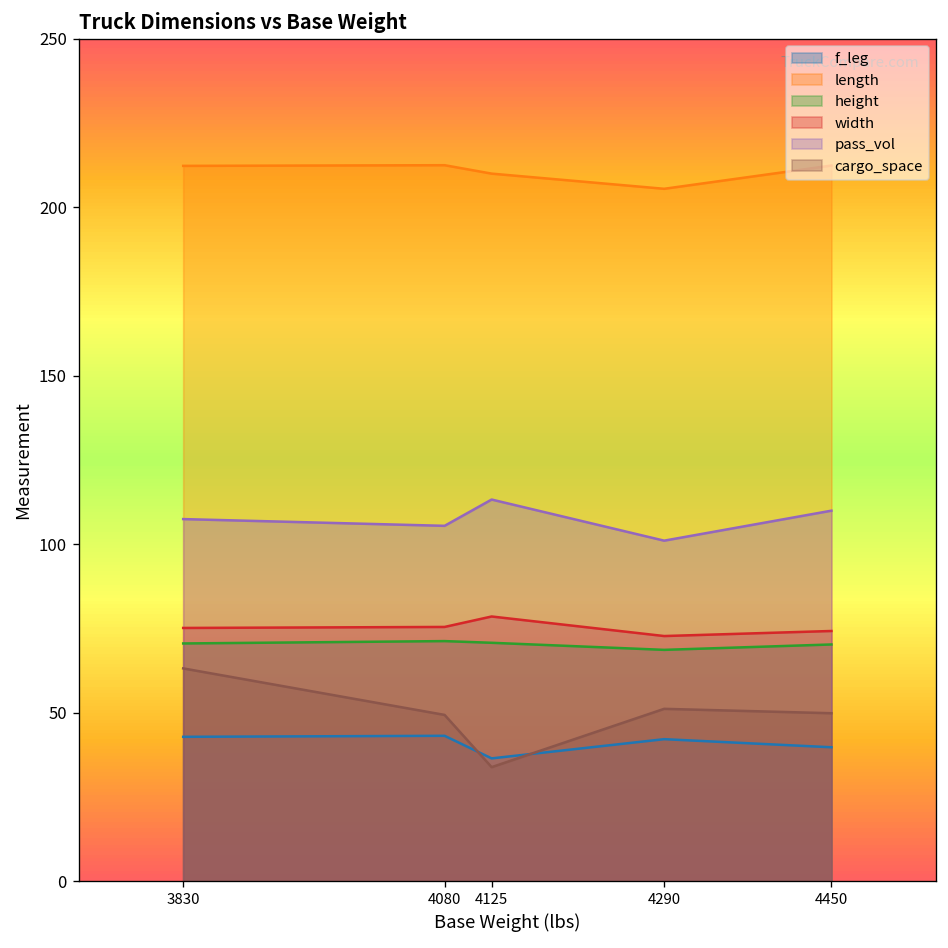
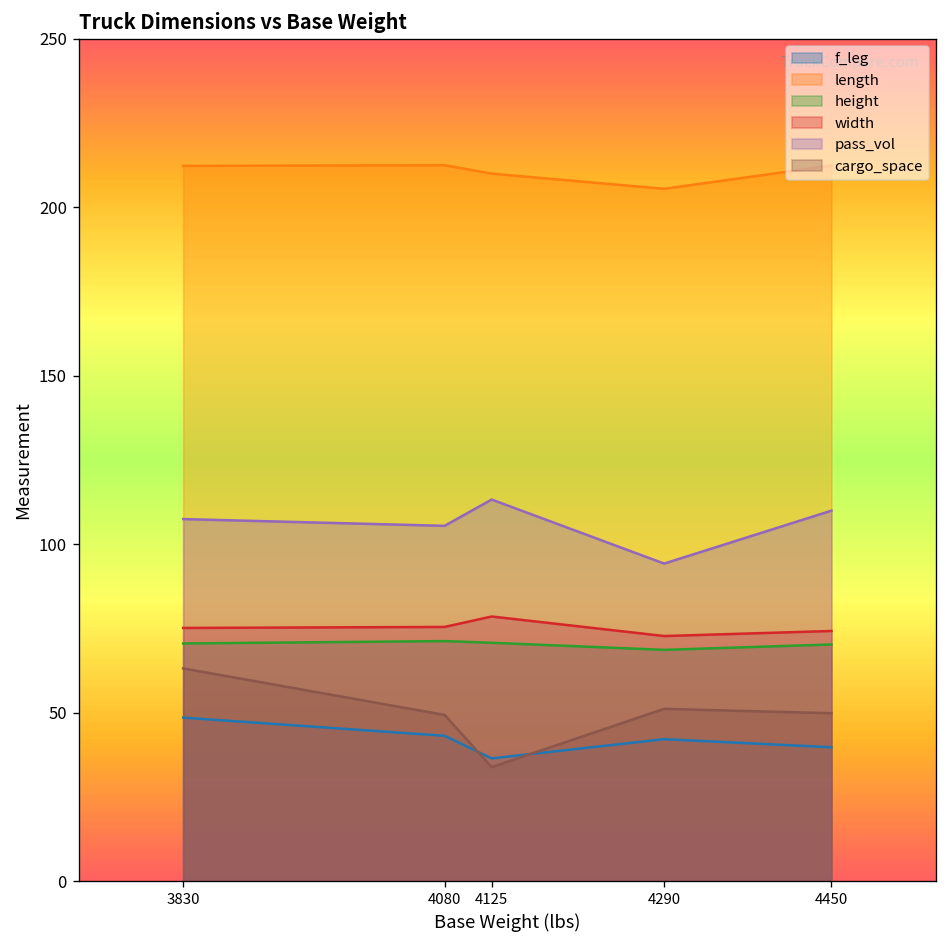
f_leg, 3830: 43 -> 49
pass_vol, 4290: 101 -> 94
